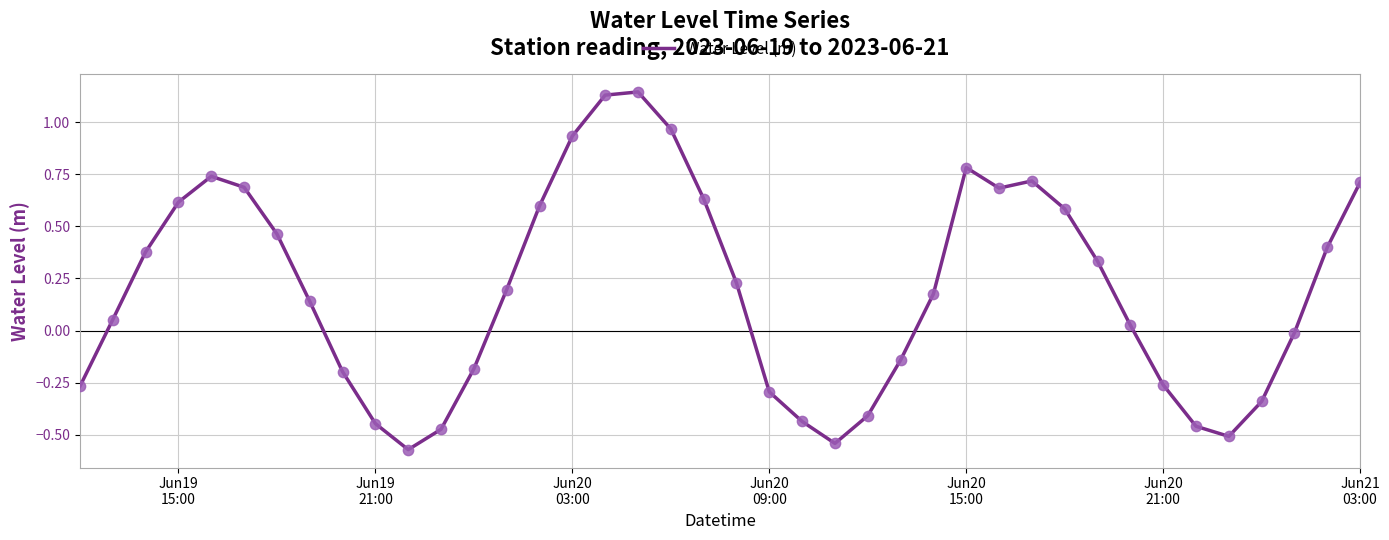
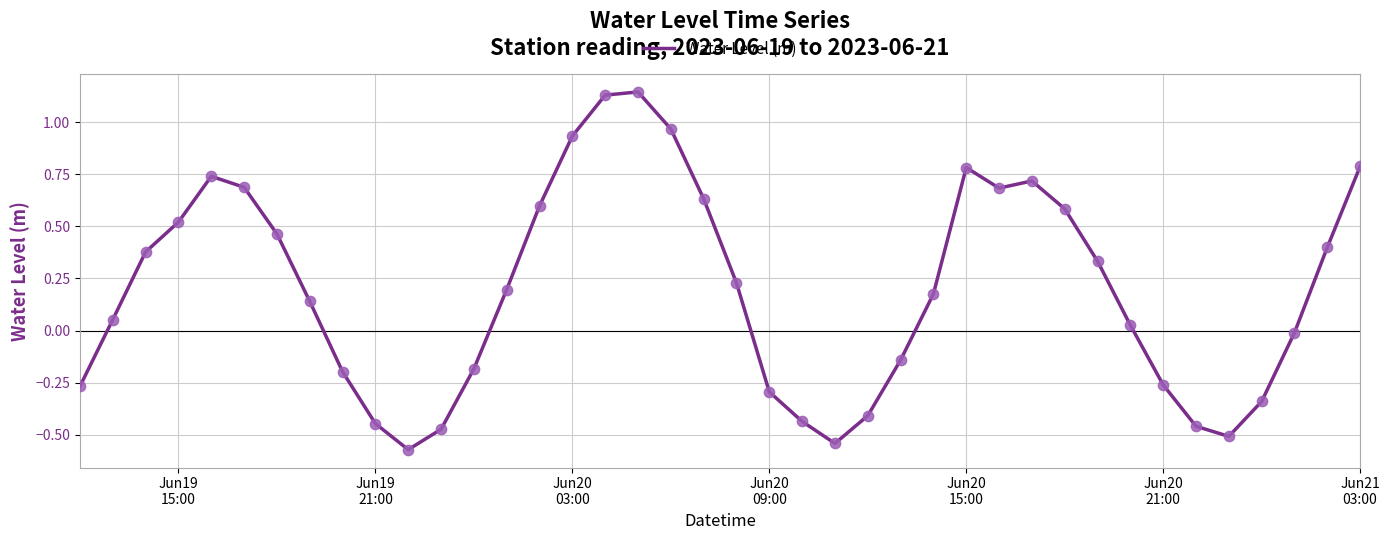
Jun19 15:00: 0.62 -> 0.52
Jun21 03:00: 0.71 -> 0.79
